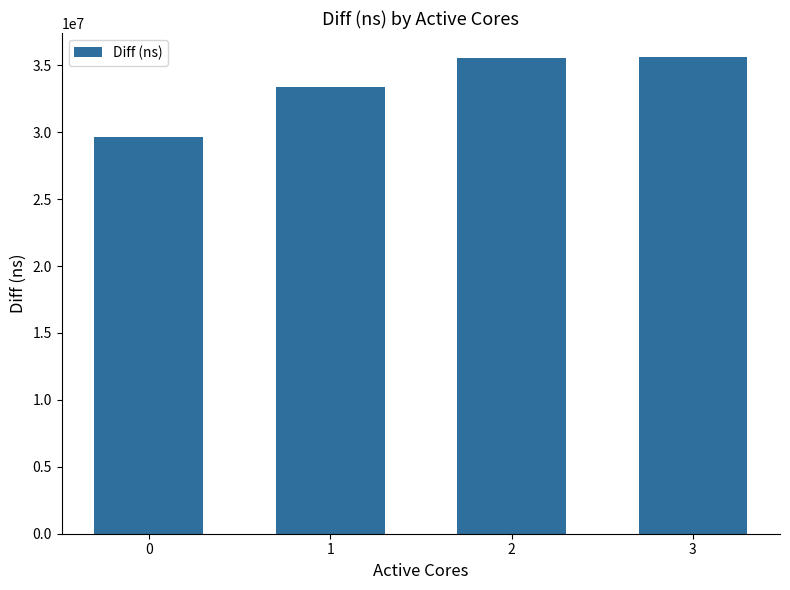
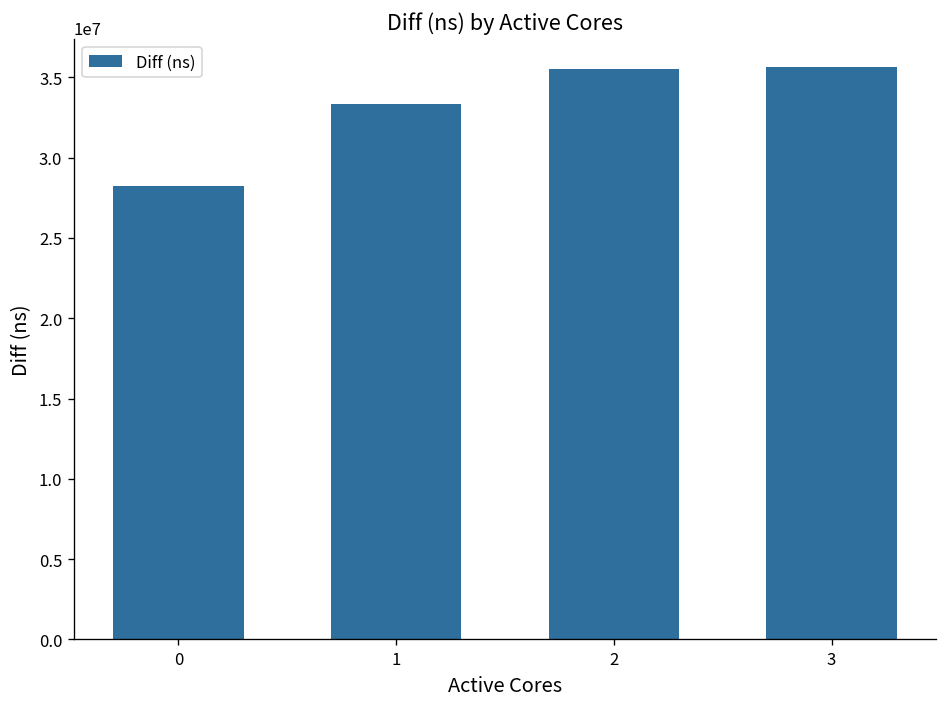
0: 29600000 -> 28200000
